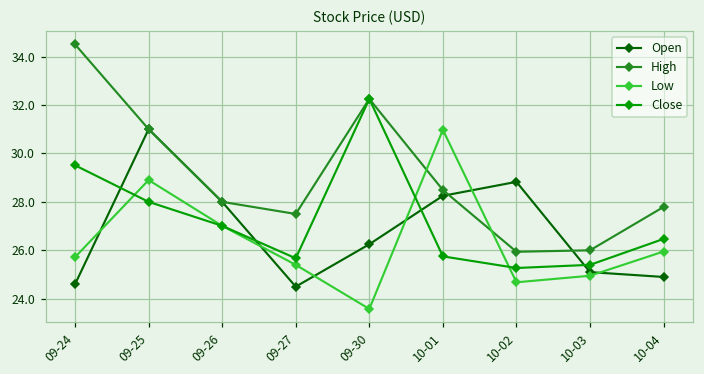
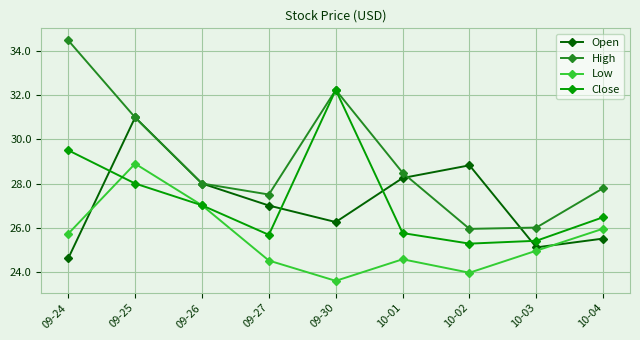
Open, 09-27: 24.5 -> 27.0
Low, 09-27: 25.4 -> 24.5
Low, 10-01: 31.0 -> 24.6
Low, 10-02: 24.7 -> 23.9
Open, 10-04: 24.9 -> 25.5
